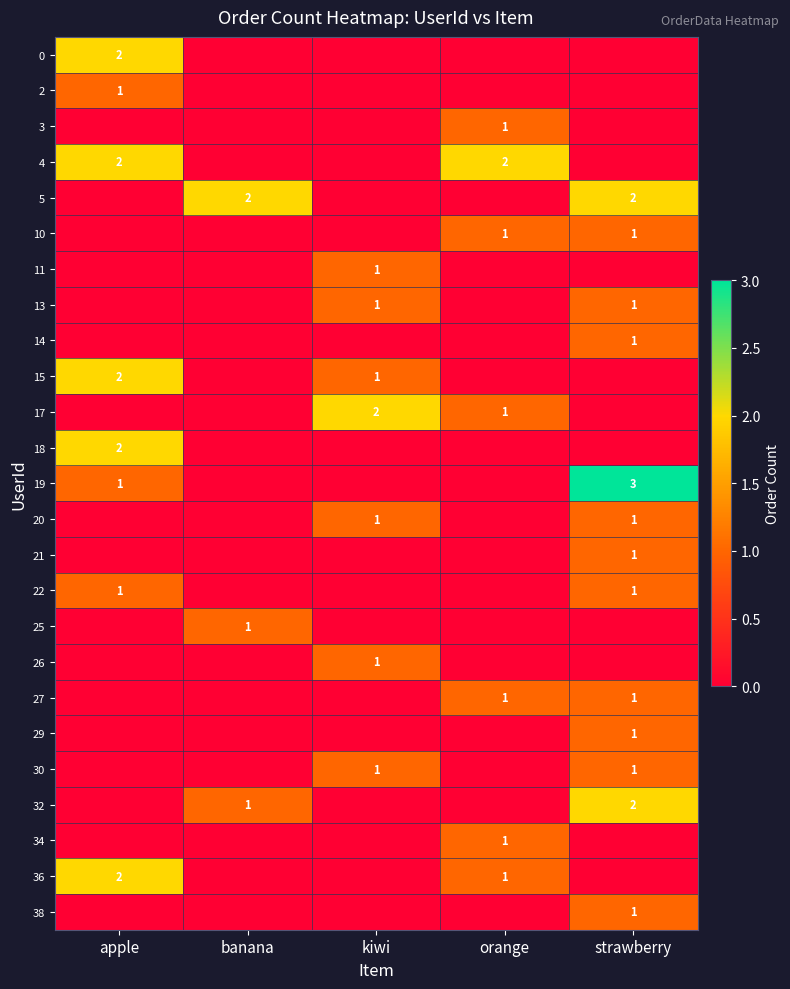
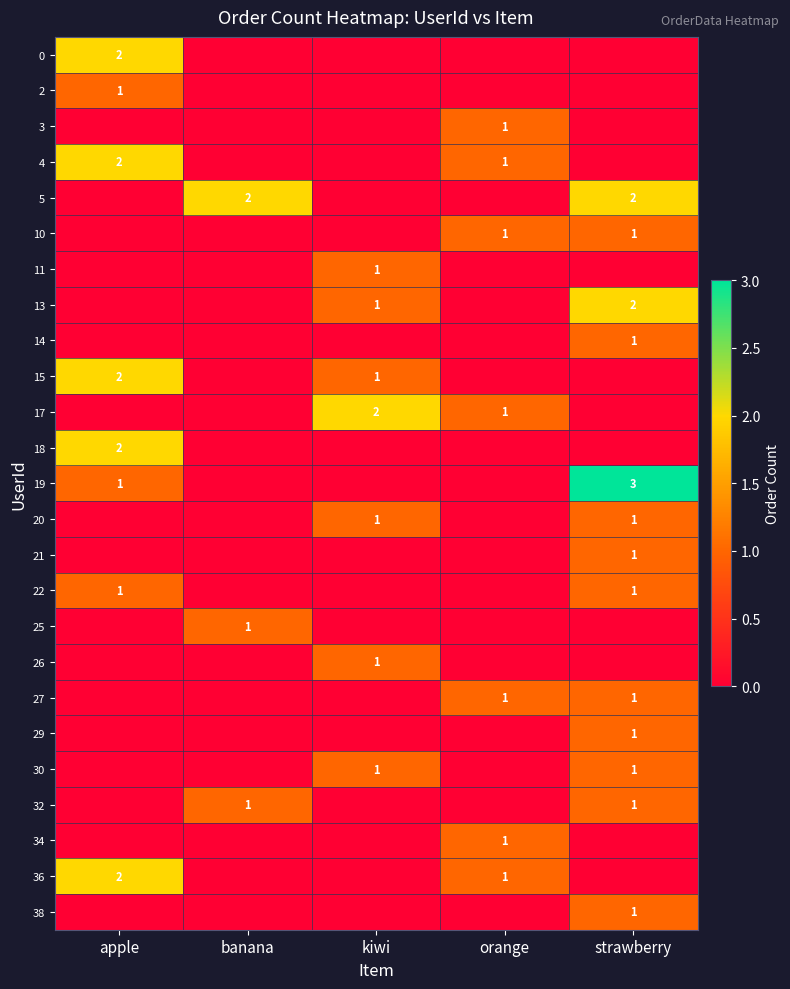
4, orange: 2 -> 1
13, strawberry: 1 -> 2
32, strawberry: 2 -> 1
